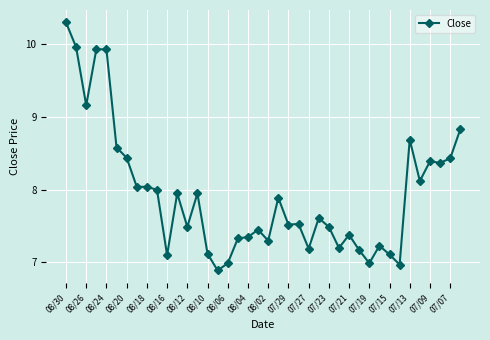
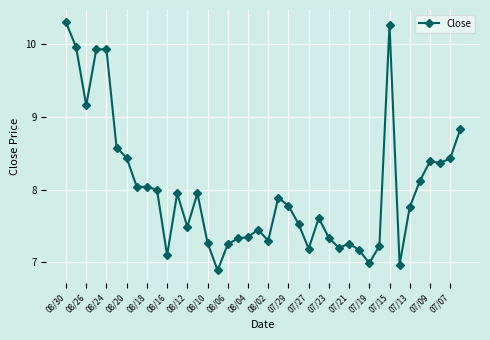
08/10: 7.1 -> 7.3
08/06: 7.0 -> 7.3
07/29: 7.5 -> 7.8
07/23: 7.5 -> 7.3
07/21: 7.4 -> 7.3
07/15: 7.1 -> 10.3
07/13: 8.7 -> 7.8
